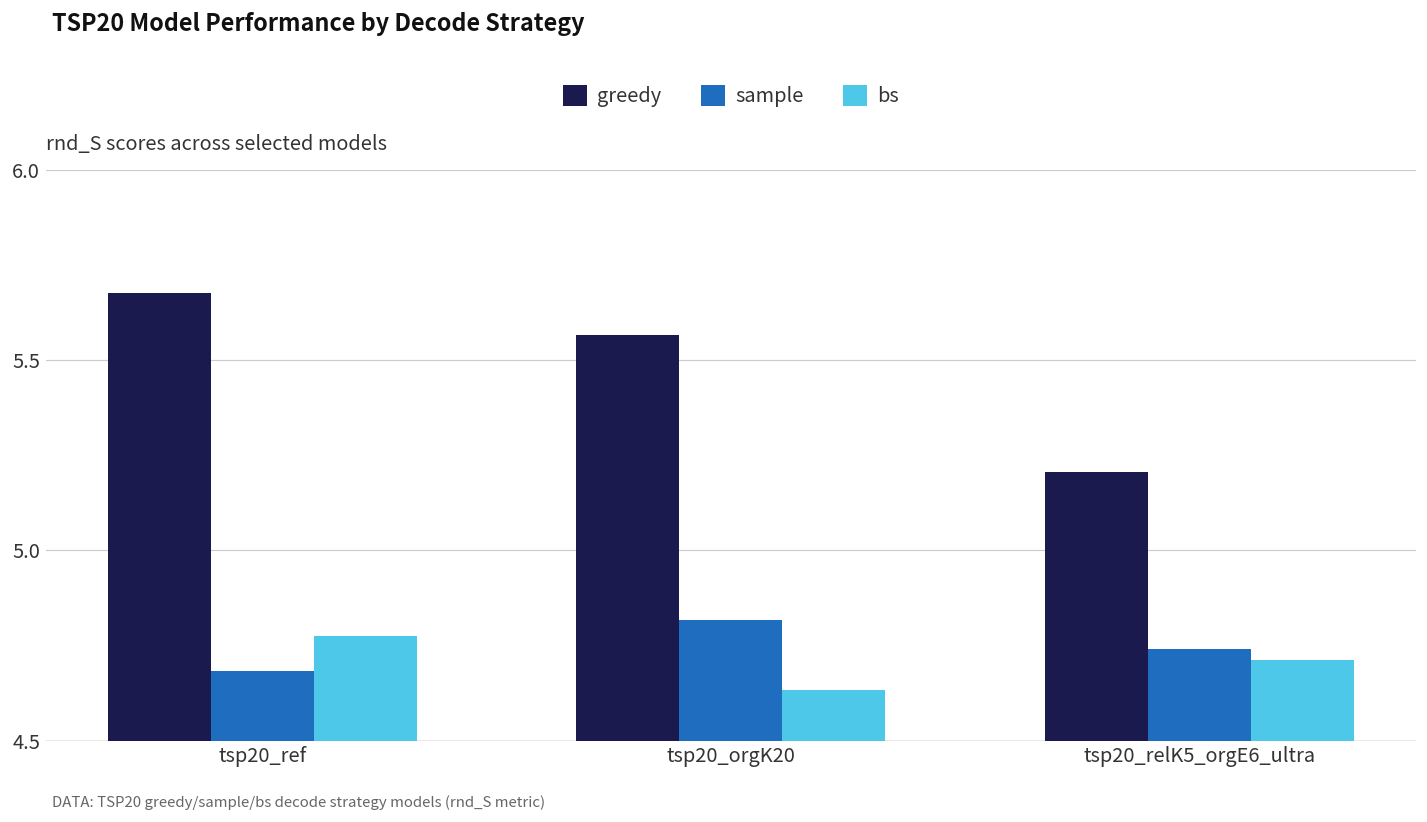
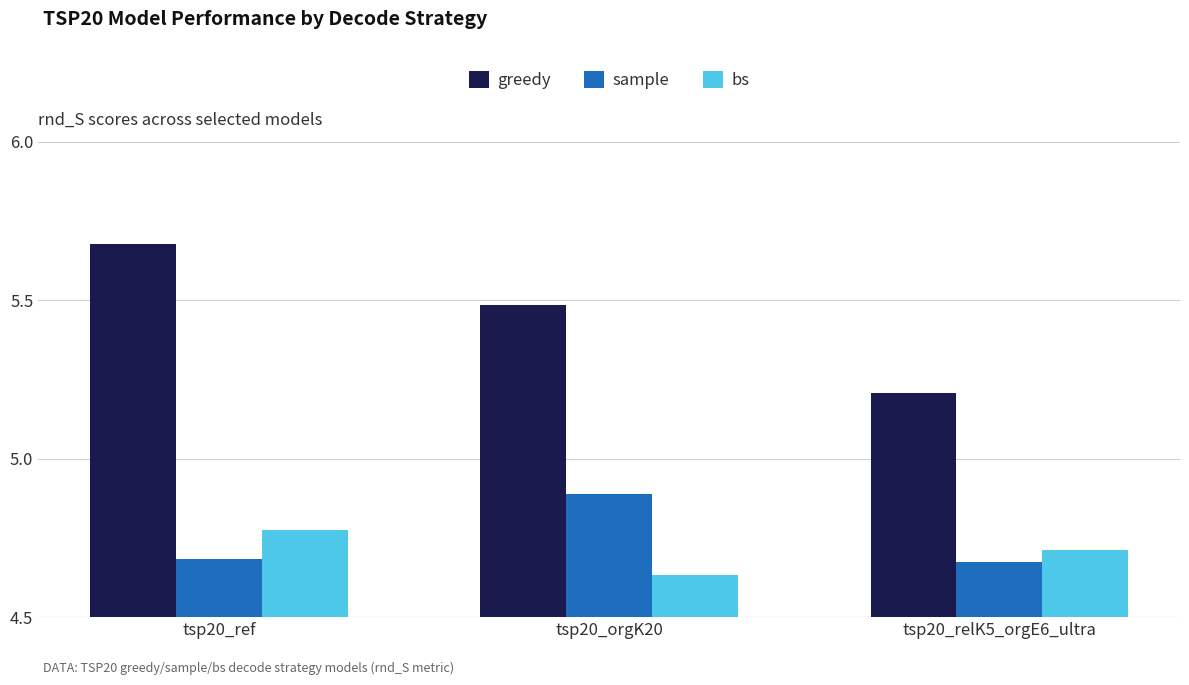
greedy, tsp20_orgK20: 5.57 -> 5.48
sample, tsp20_orgK20: 4.82 -> 4.89
sample, tsp20_relK5_orgE6_ultra: 4.74 -> 4.67
